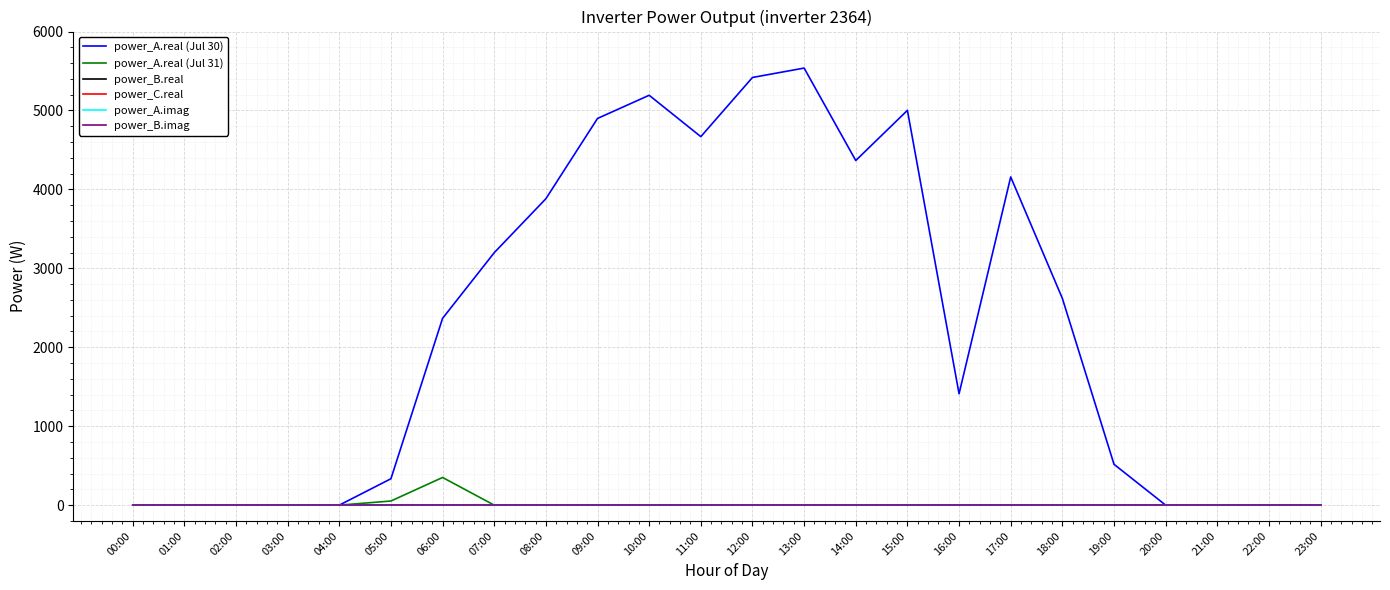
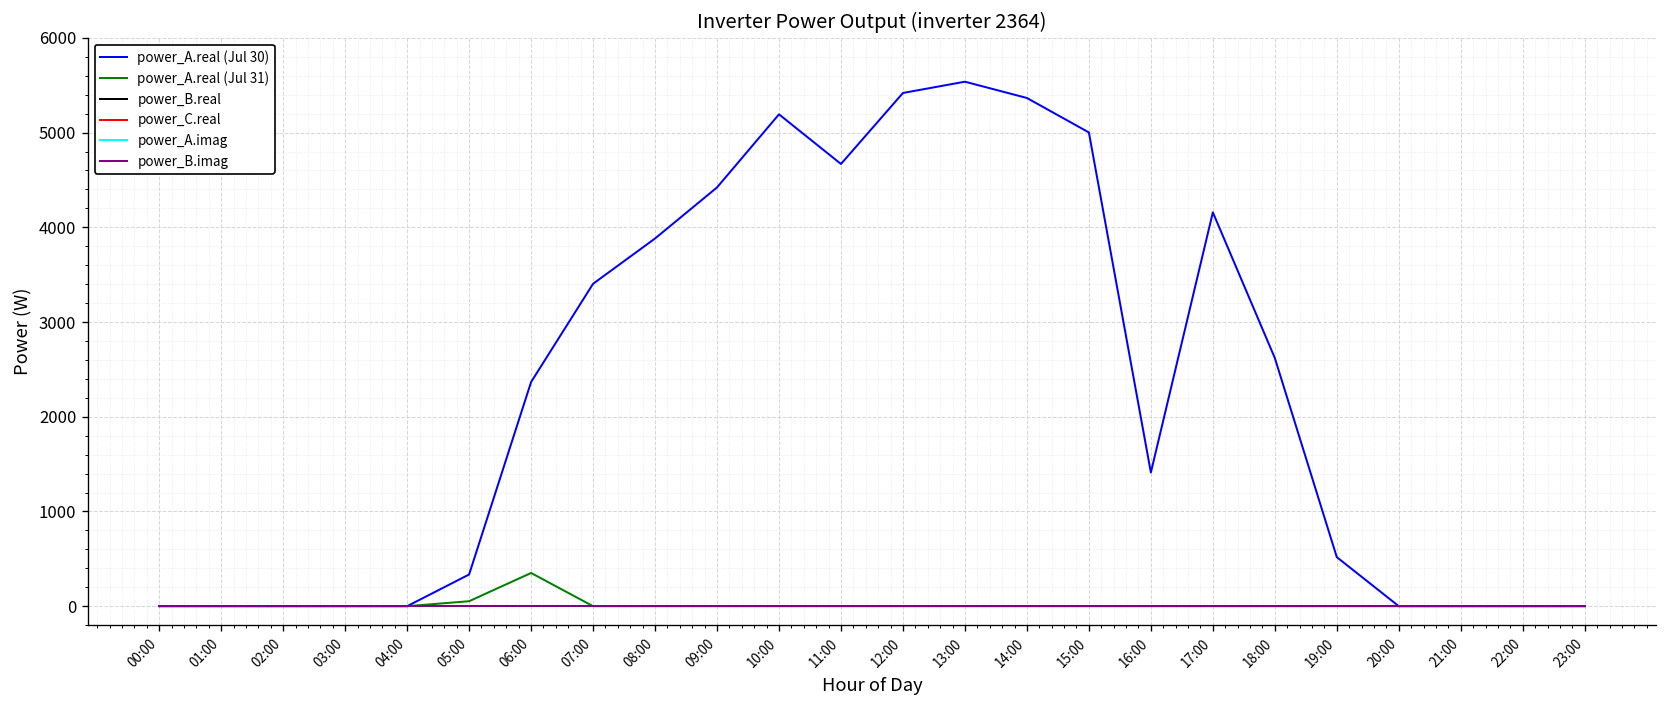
power_A.real (Jul 30), 07:00: 3200 -> 3400
power_A.real (Jul 30), 09:00: 4900 -> 4400
power_A.real (Jul 30), 14:00: 4400 -> 5400
